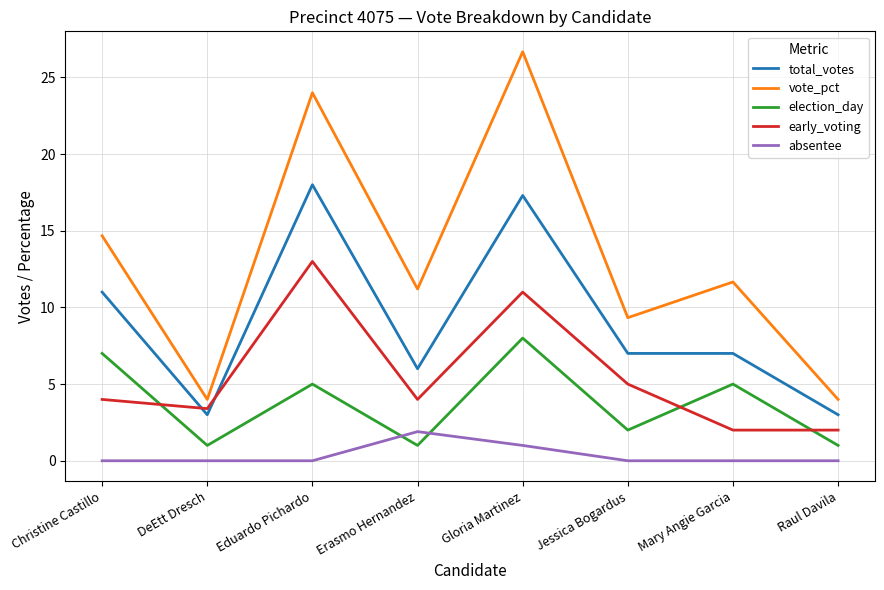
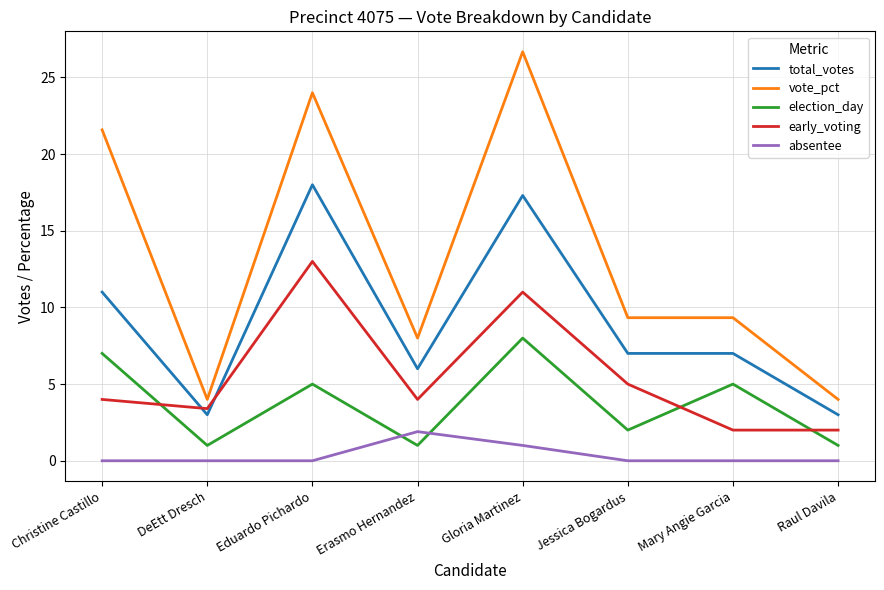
vote_pct, Christine Castillo: 14.7 -> 21.6
vote_pct, Erasmo Hernandez: 11.2 -> 8.0
vote_pct, Mary Angie Garcia: 11.7 -> 9.3
